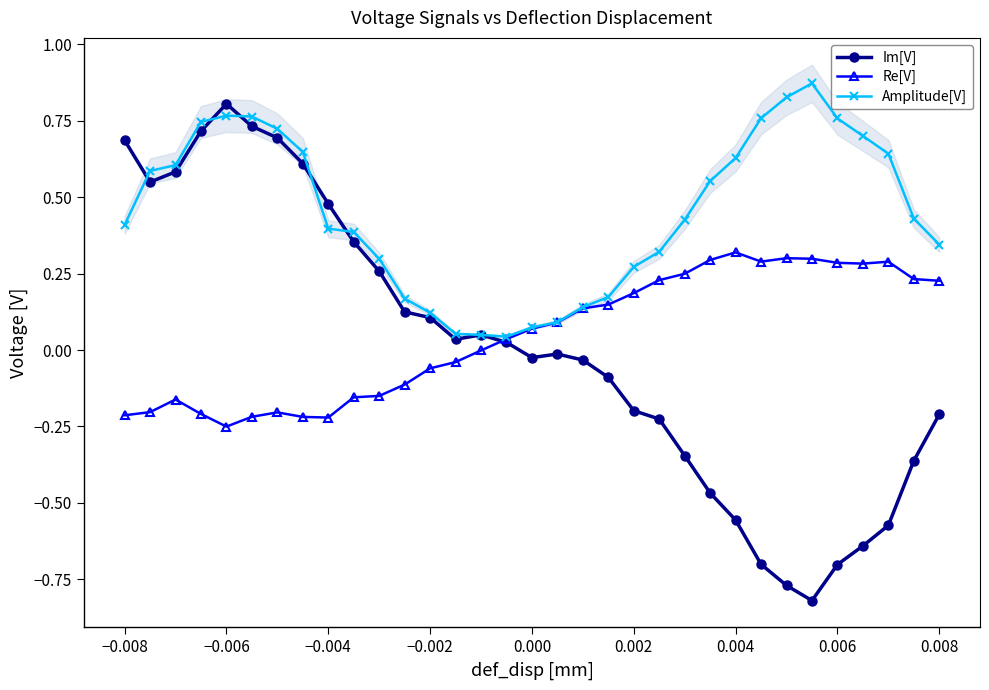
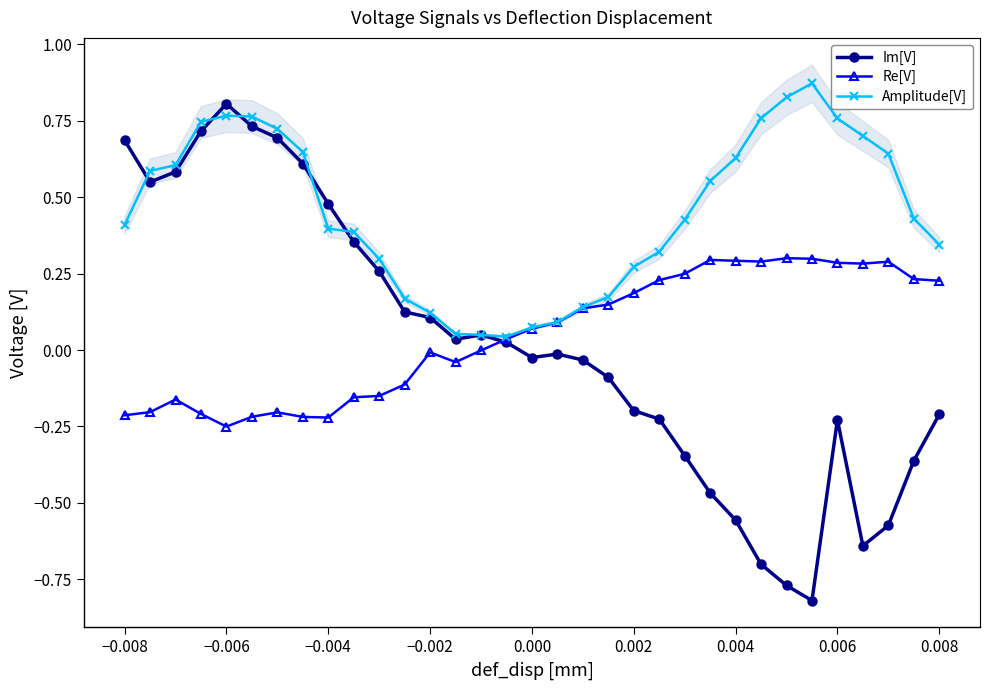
Re[V], −0.002: -0.06 -> -0.01
Re[V], 0.004: 0.32 -> 0.29
Im[V], 0.006: -0.70 -> -0.23
